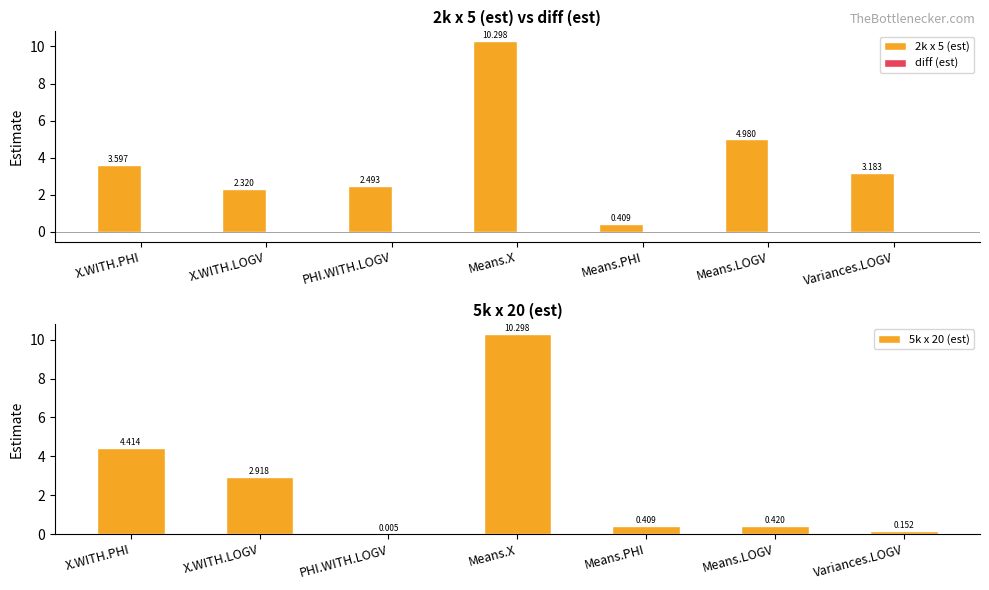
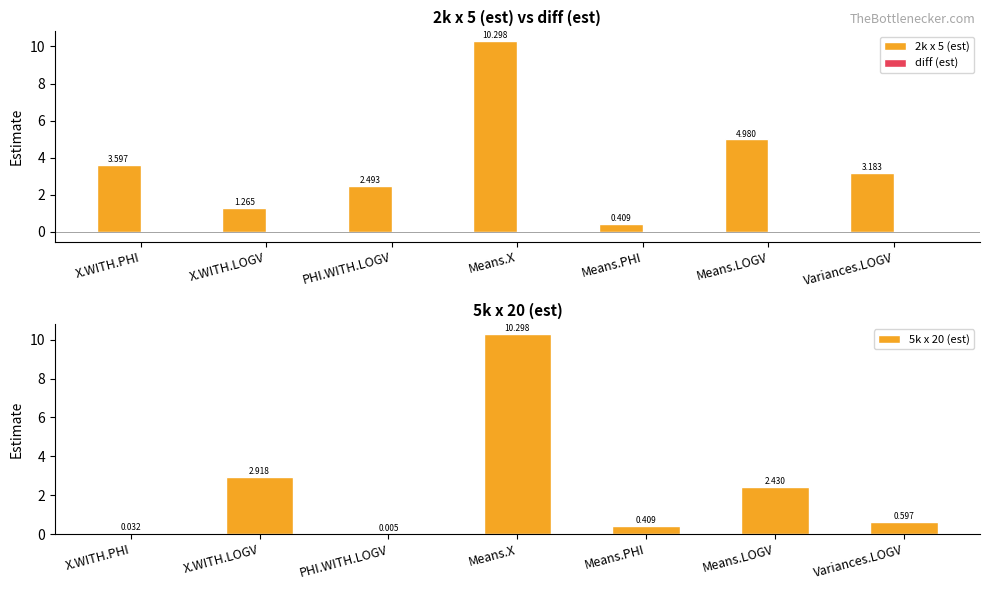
2k x 5 (est) vs diff (est), 2k x 5 (est), X.WITH.LOGV: 2.320 -> 1.265
5k x 20 (est), X.WITH.PHI: 4.414 -> 0.032
5k x 20 (est), Means.LOGV: 0.420 -> 2.430
5k x 20 (est), Variances.LOGV: 0.152 -> 0.597
